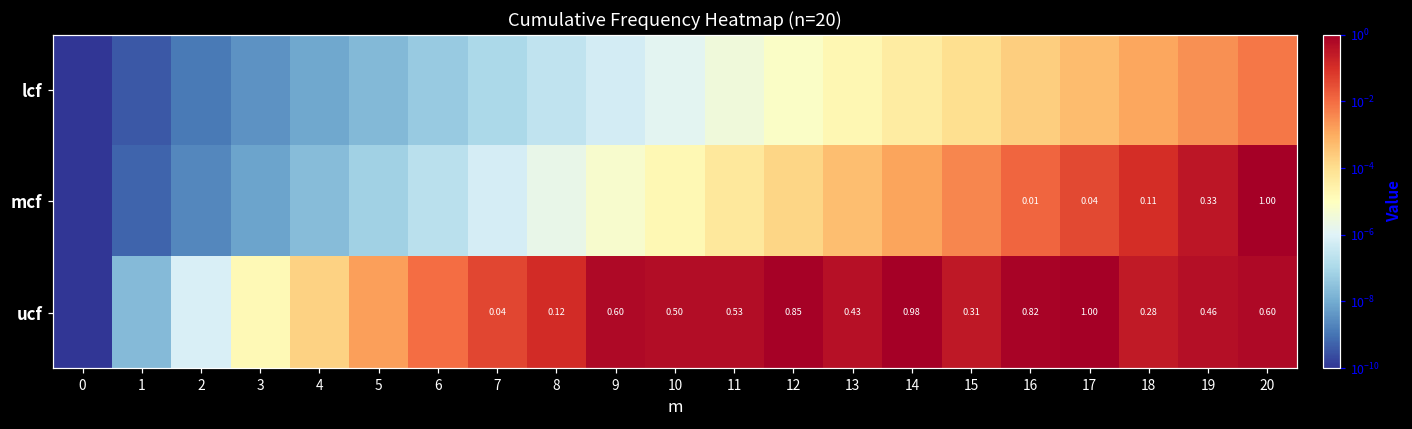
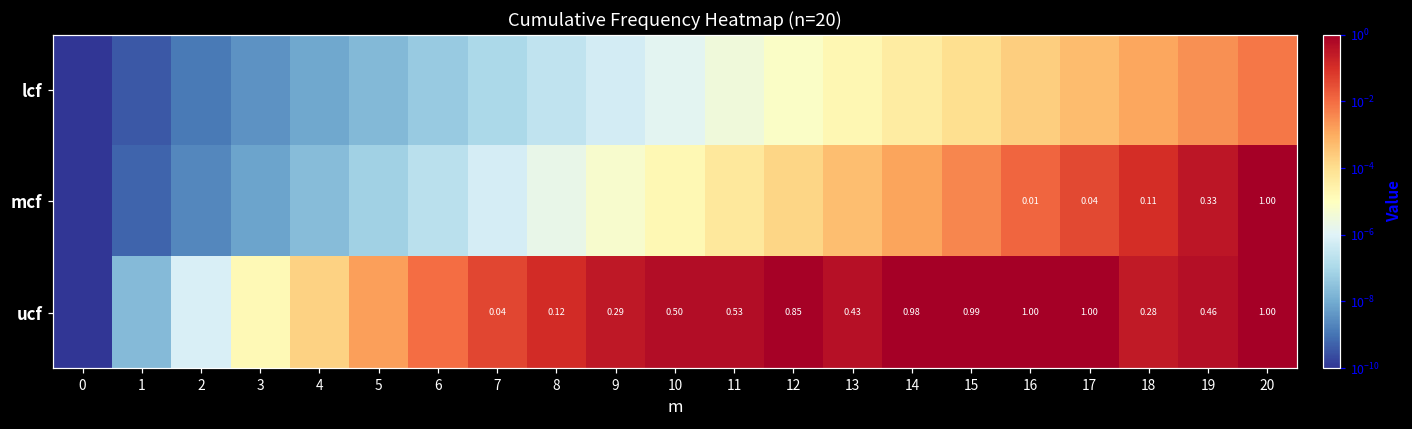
ucf, 9: 0.60 -> 0.29
ucf, 15: 0.31 -> 0.99
ucf, 16: 0.82 -> 1.00
ucf, 20: 0.60 -> 1.00
